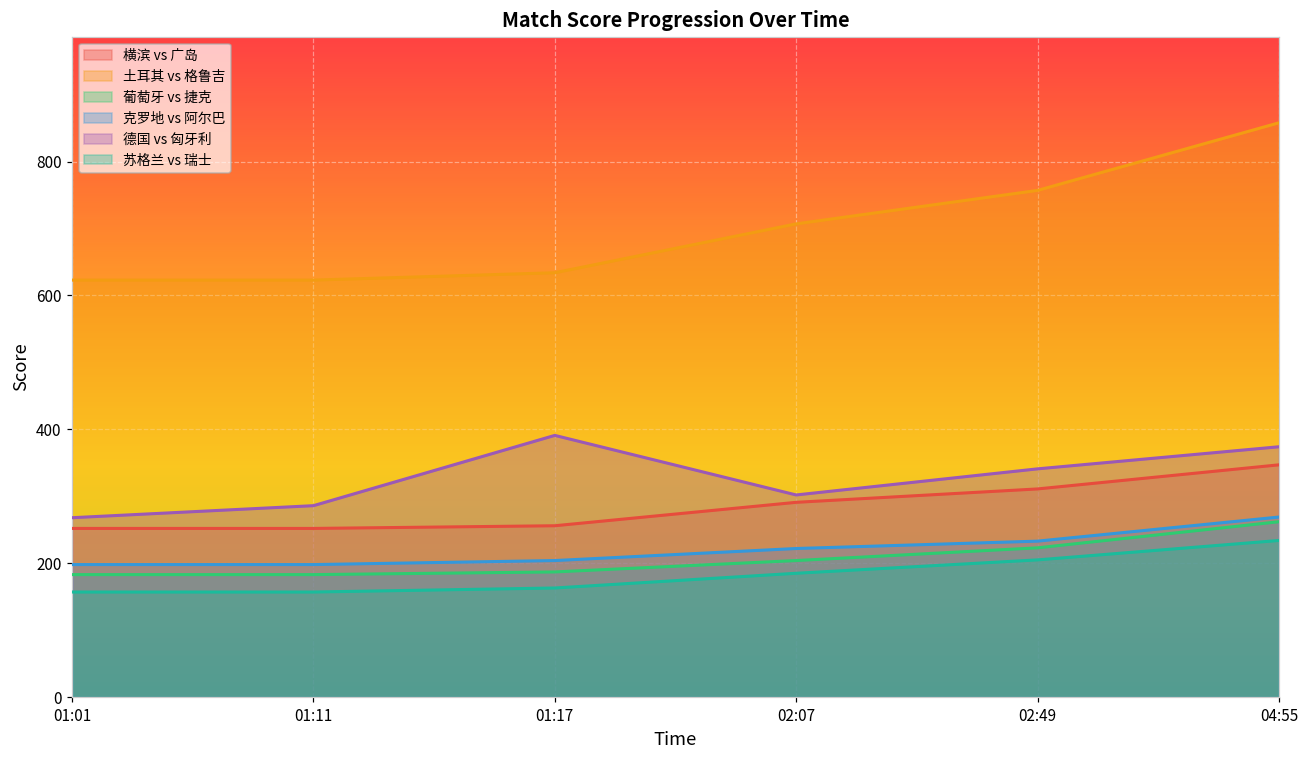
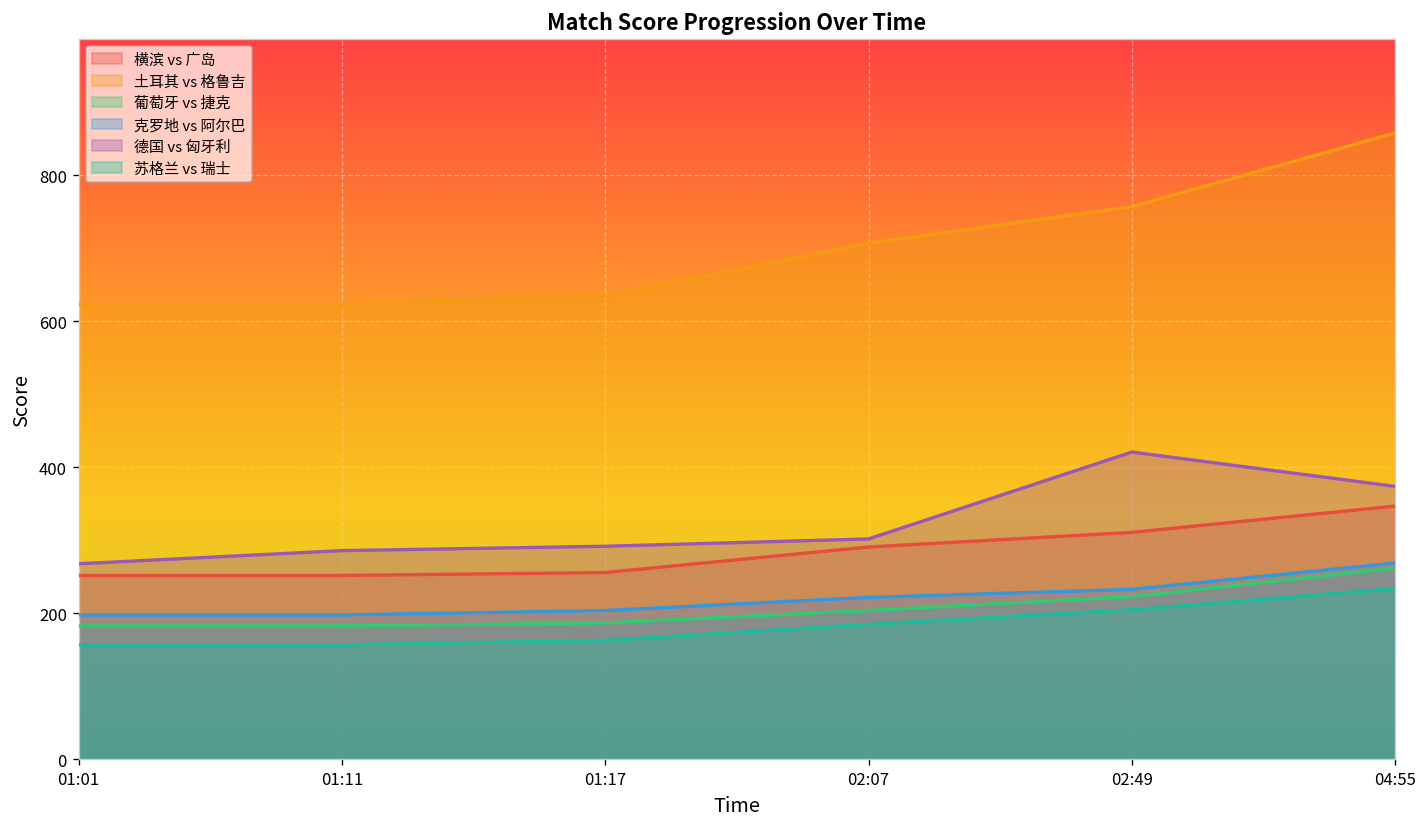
德国 vs 匈牙利, 01:17: 390 -> 290
德国 vs 匈牙利, 02:49: 340 -> 420
